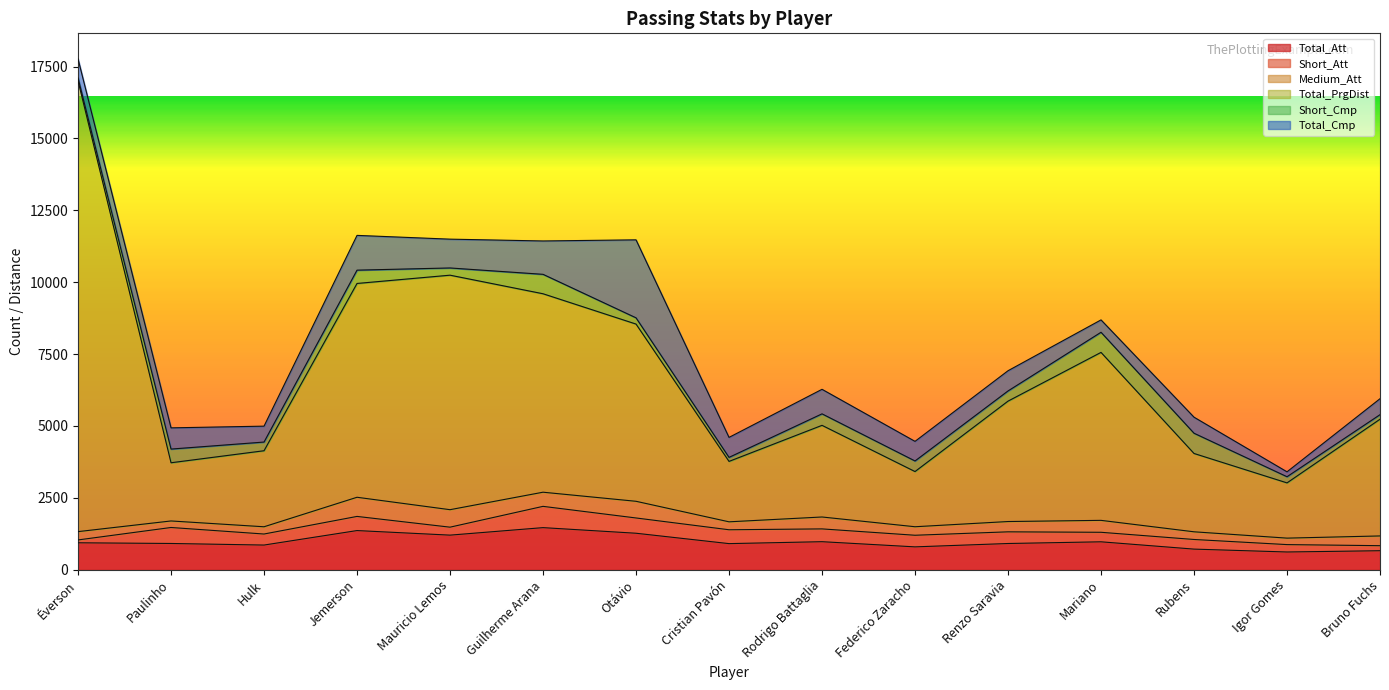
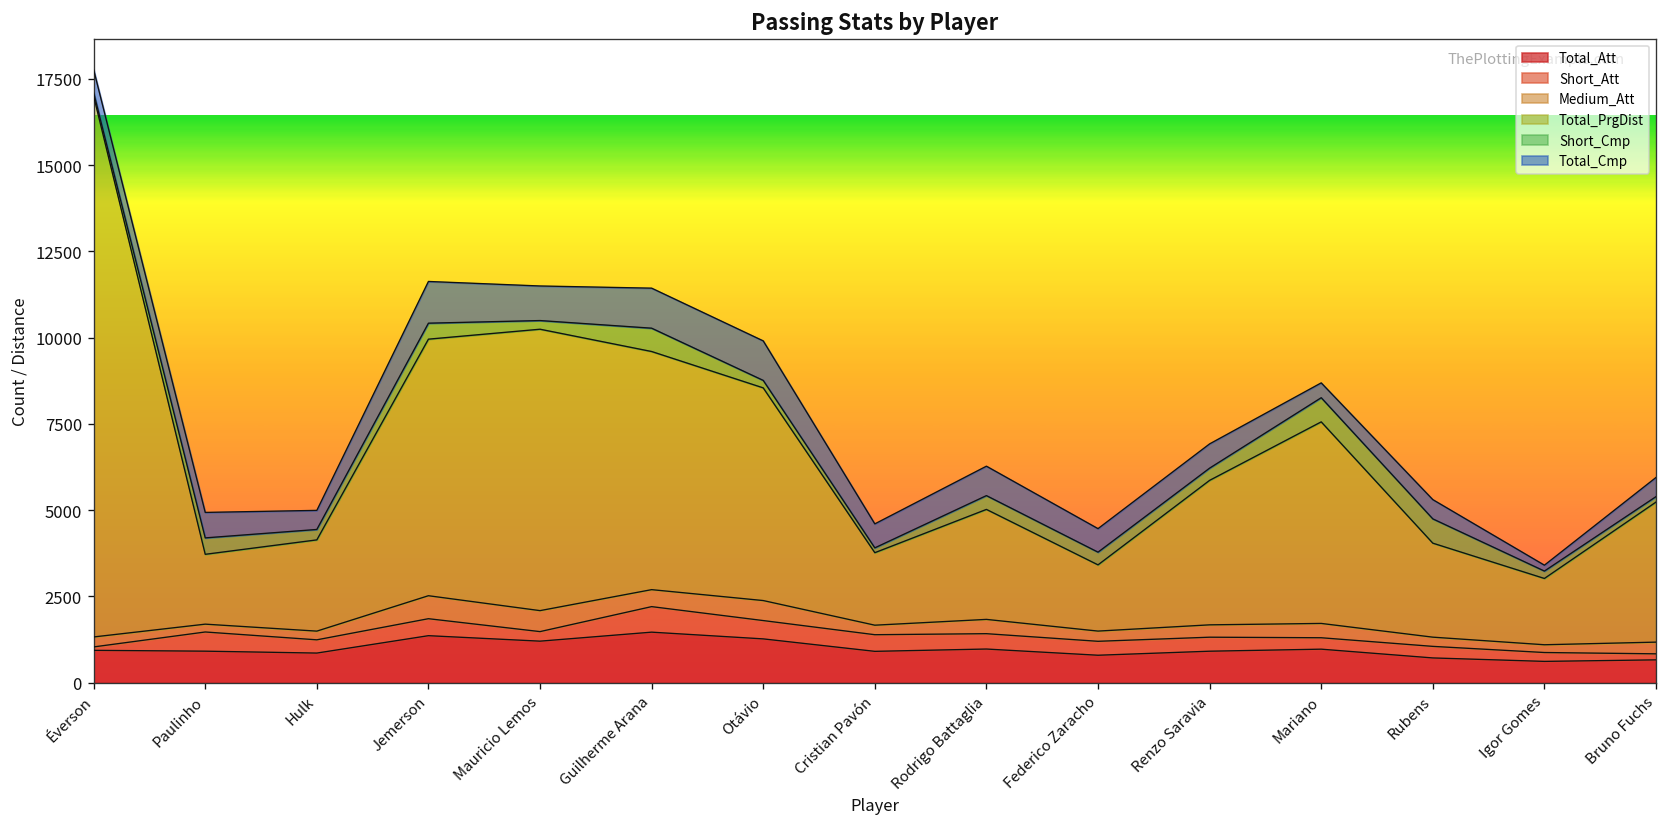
Total_Cmp, Otávio: 2700 -> 1100
